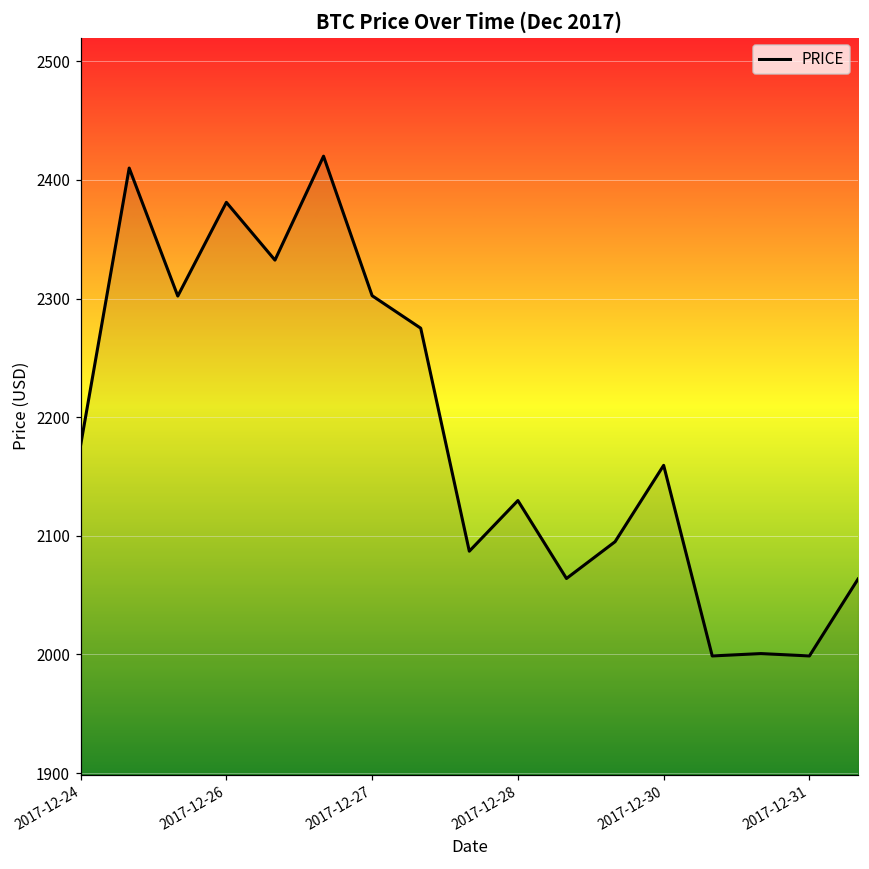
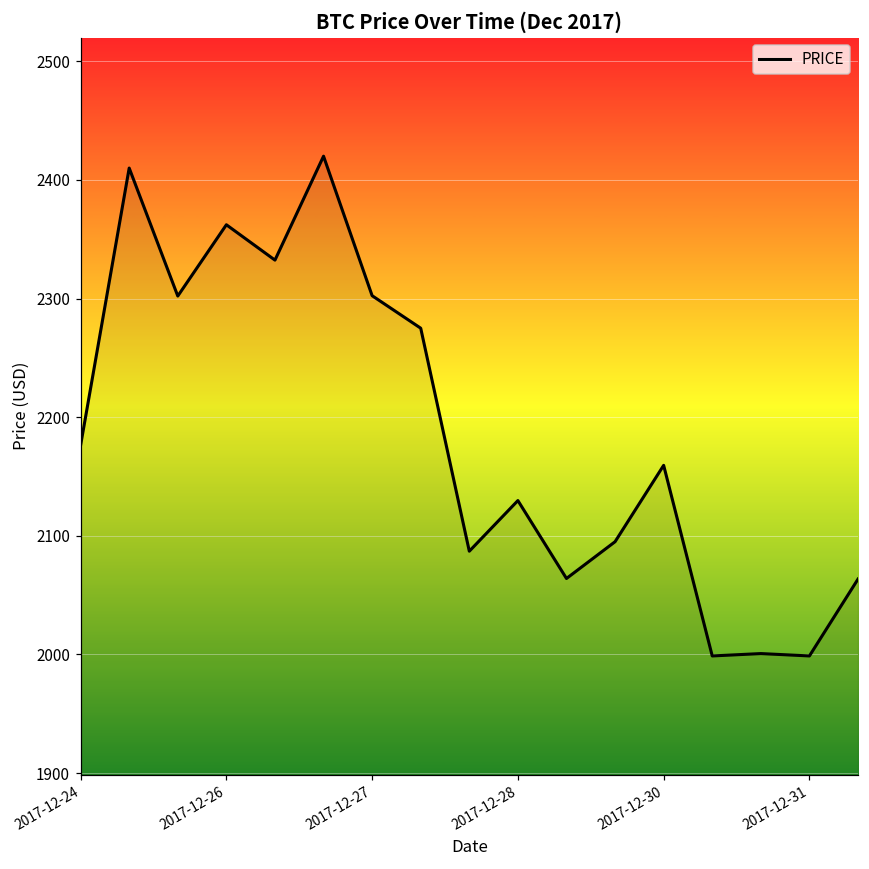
2017-12-26: 2381 -> 2362
